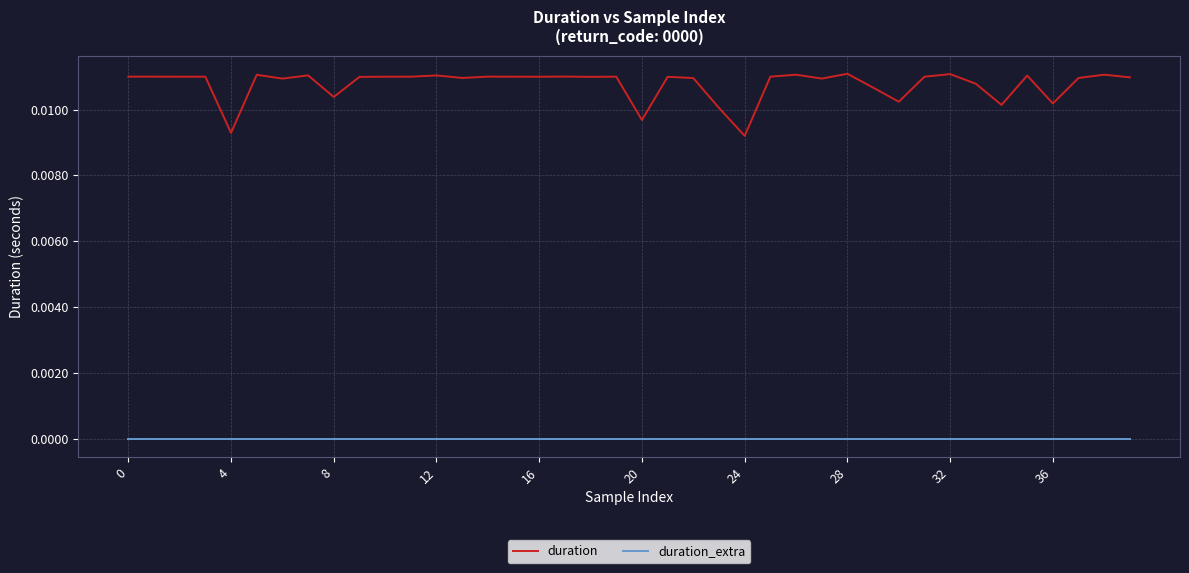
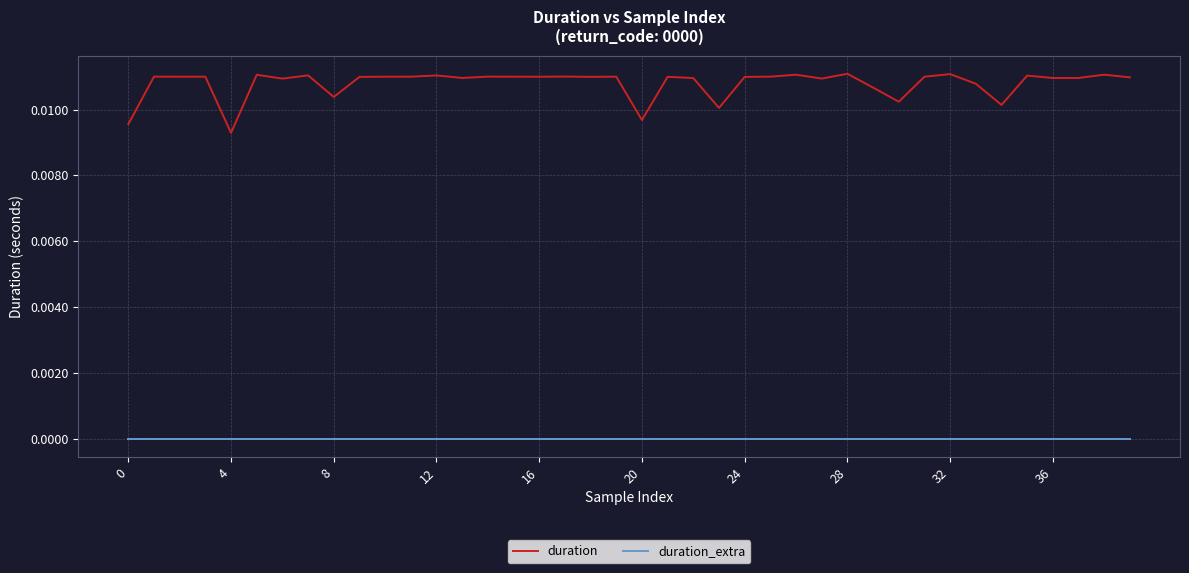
duration, 0: 0.0110 -> 0.0096
duration, 24: 0.0092 -> 0.0110
duration, 36: 0.0102 -> 0.0110
